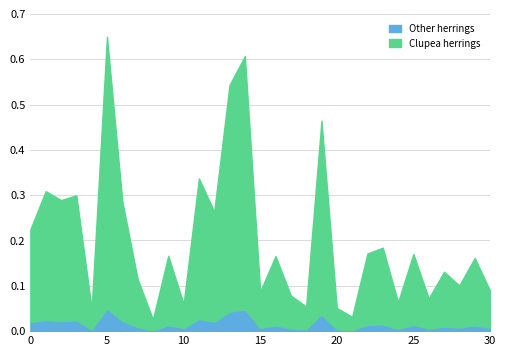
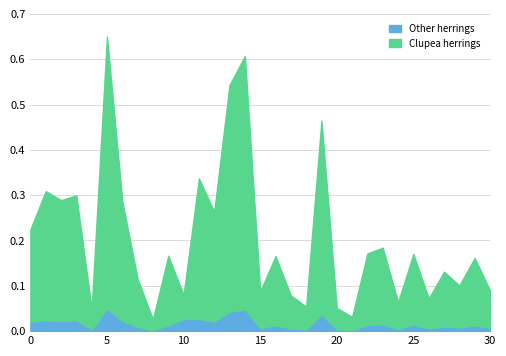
Other herrings, 10: 0.01 -> 0.03
